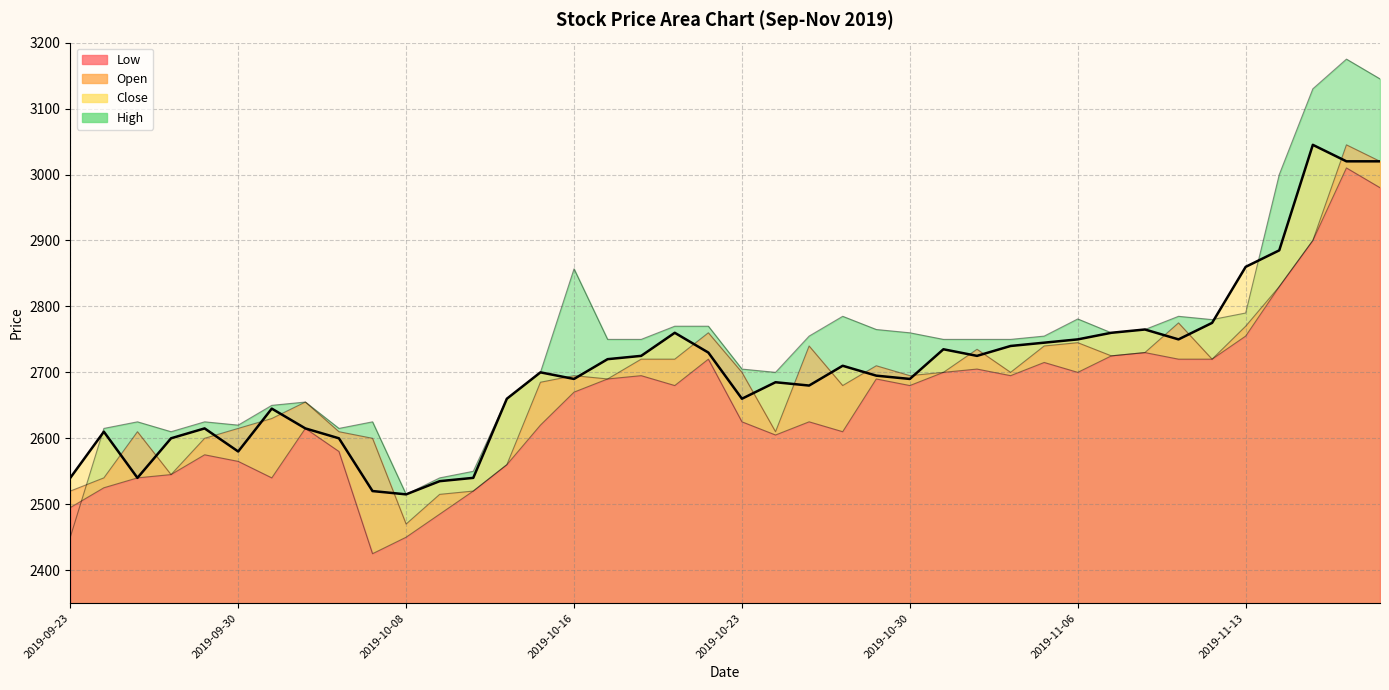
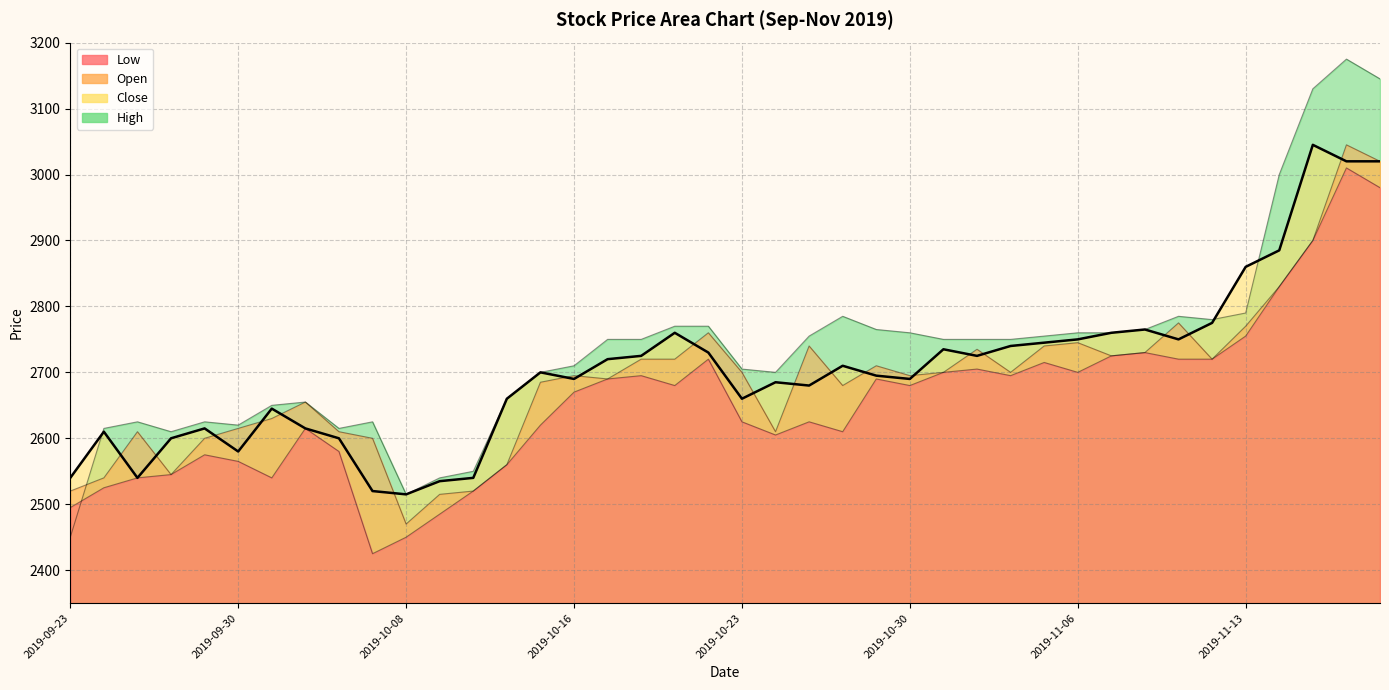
High, 2019-10-16: 2860 -> 2710
High, 2019-11-06: 2780 -> 2760
